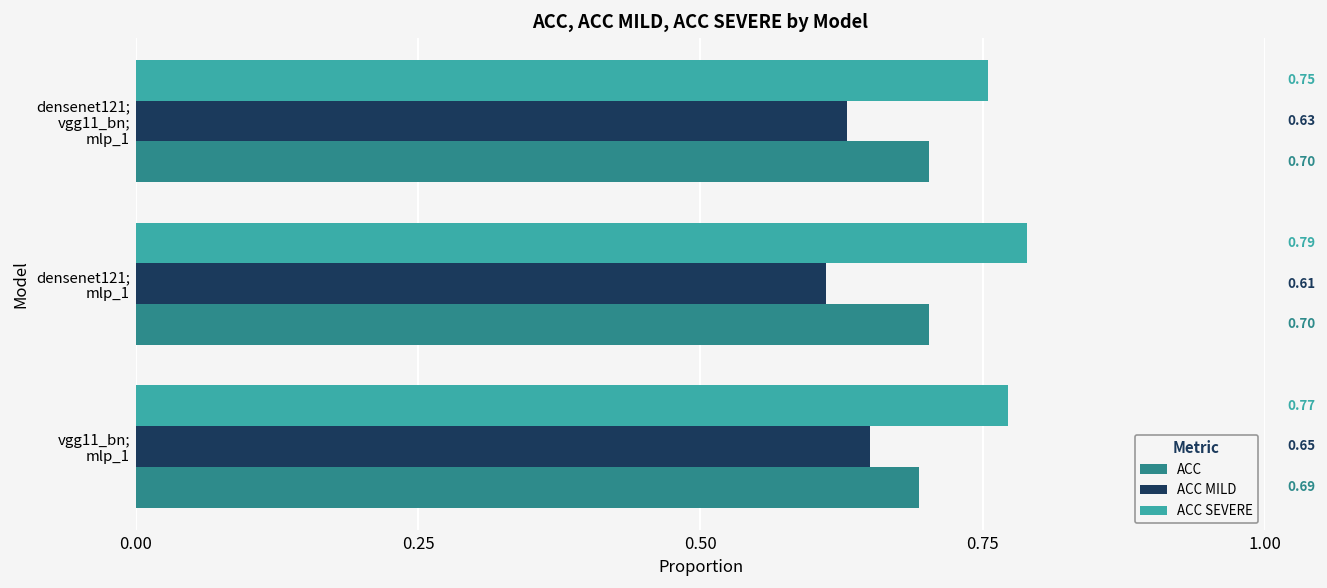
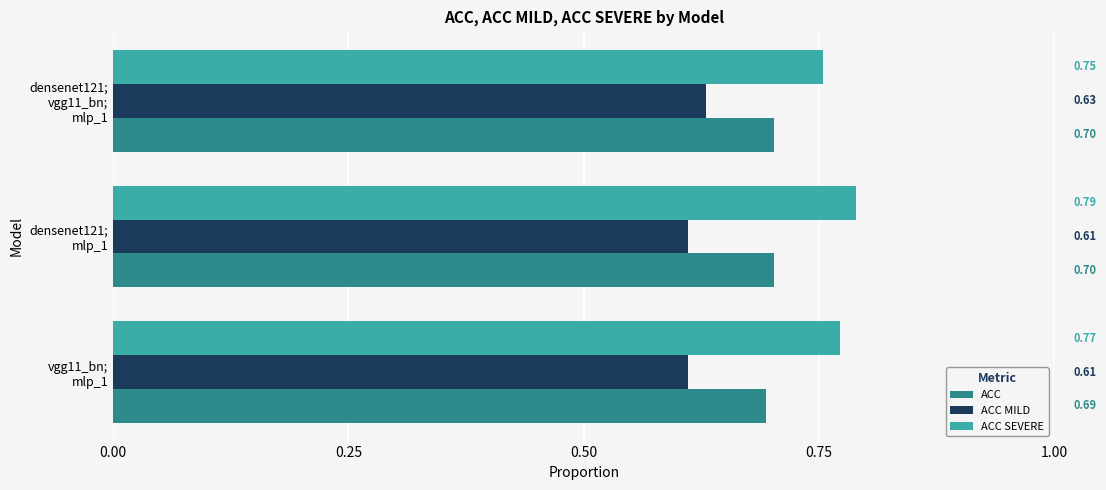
ACC MILD, vgg11_bn; mlp_1: 0.65 -> 0.61
